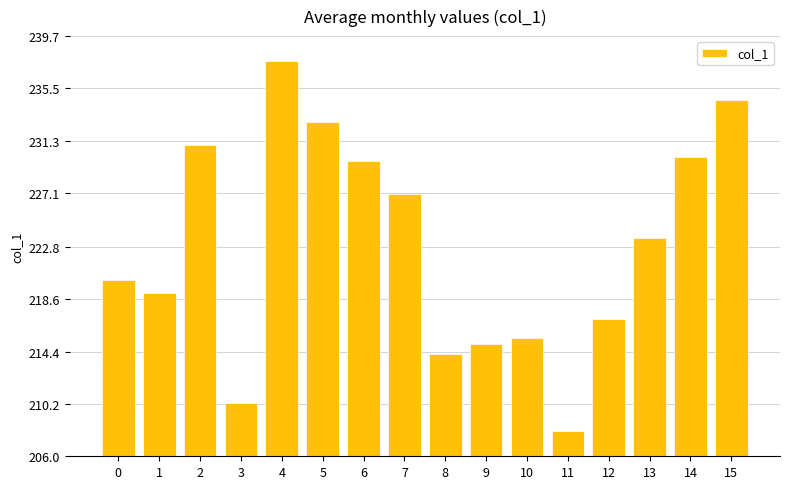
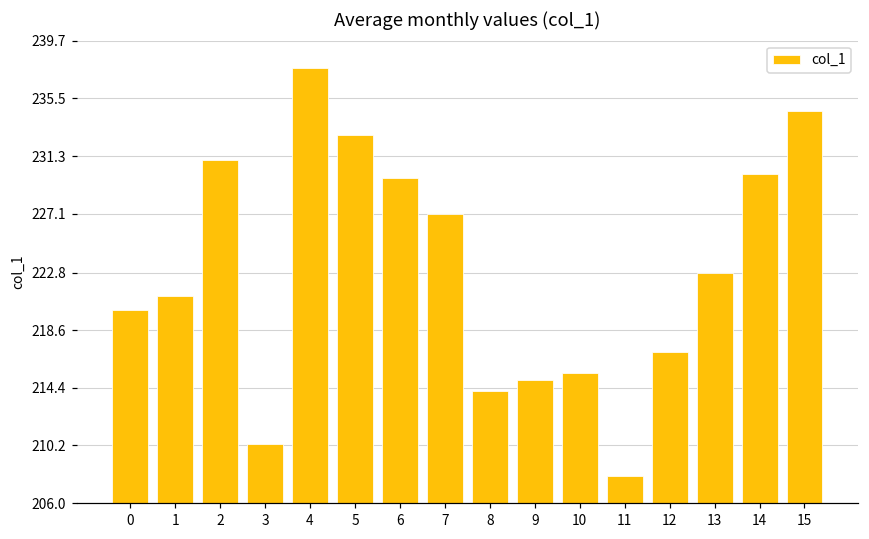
1: 219.1 -> 221.1
13: 223.5 -> 222.8
